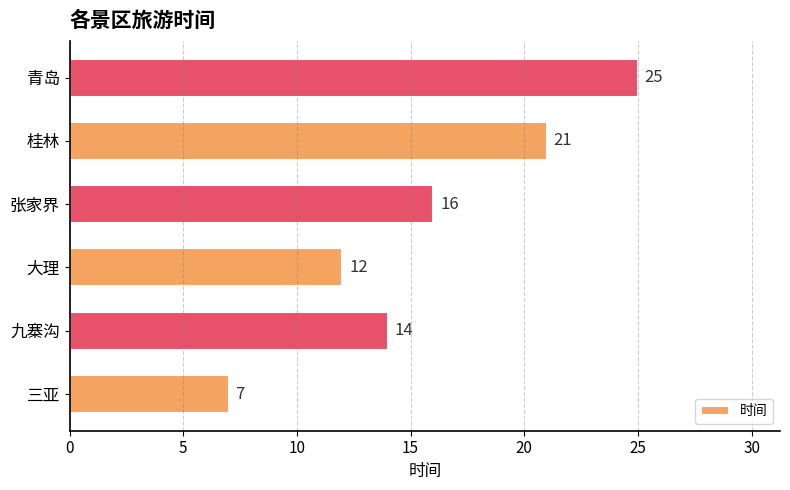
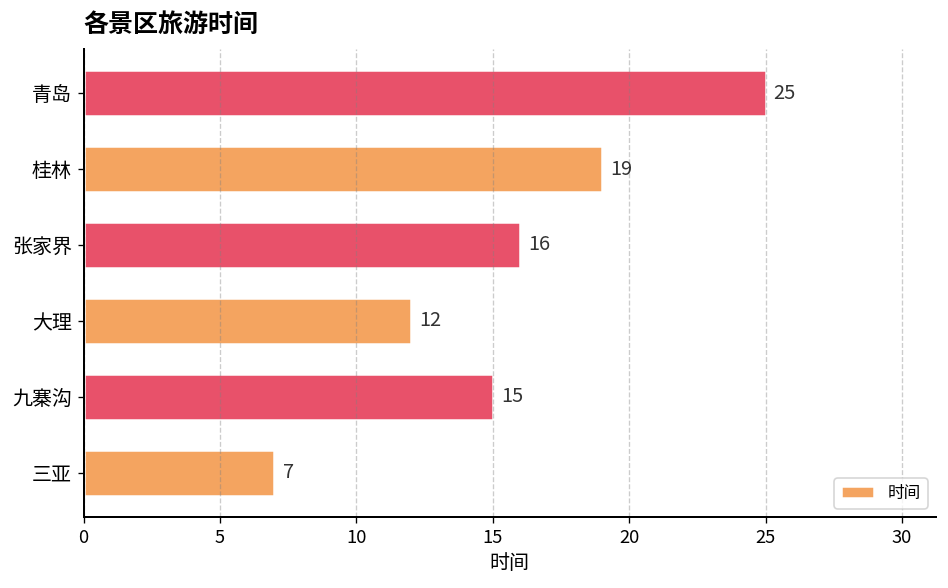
桂林: 21 -> 19
九寨沟: 14 -> 15
